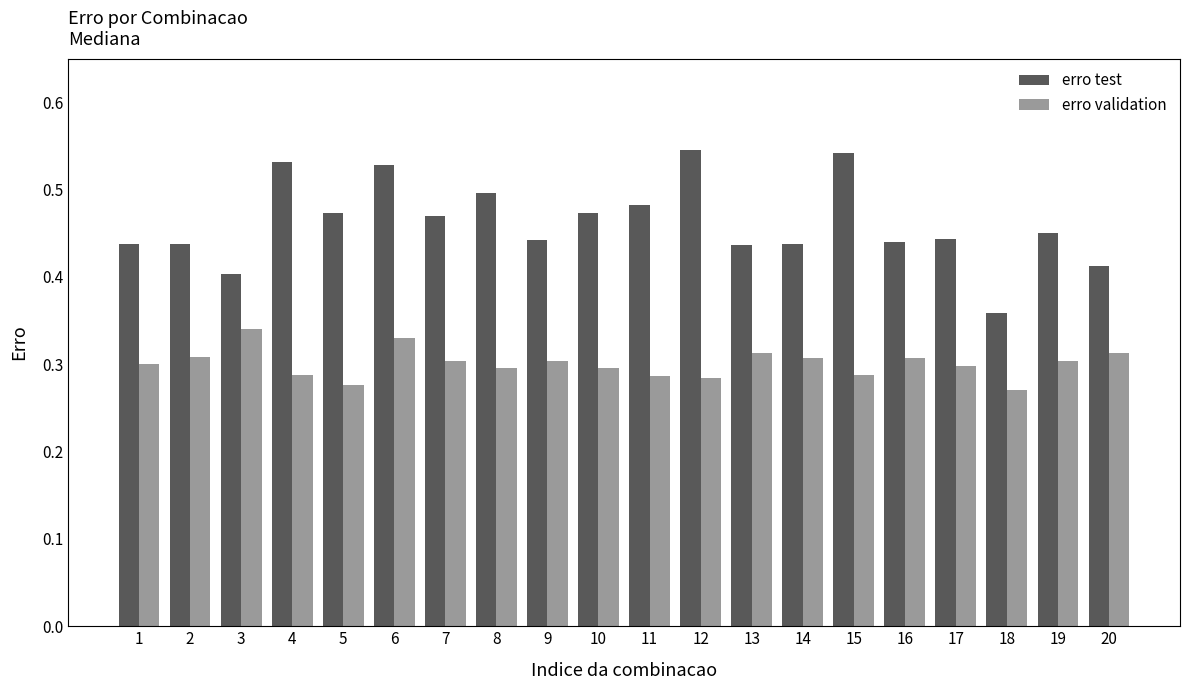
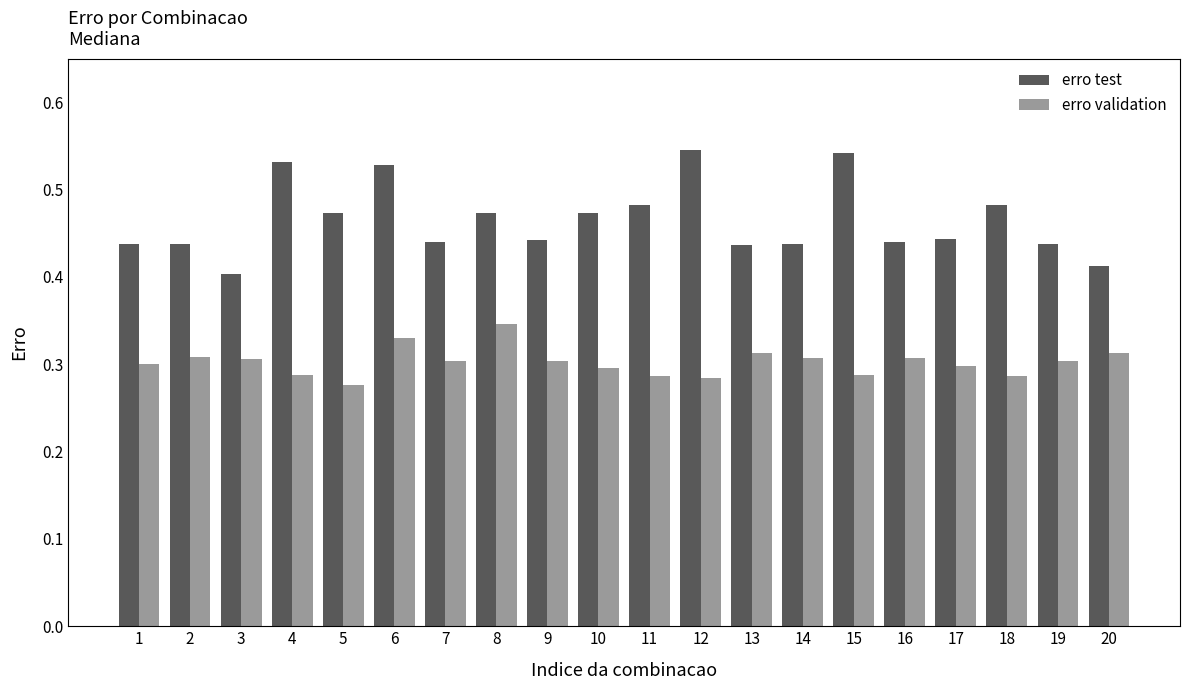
erro validation, 3: 0.34 -> 0.31
erro test, 7: 0.47 -> 0.44
erro test, 8: 0.50 -> 0.47
erro validation, 8: 0.30 -> 0.35
erro test, 18: 0.36 -> 0.48
erro validation, 18: 0.27 -> 0.29
erro test, 19: 0.45 -> 0.44
